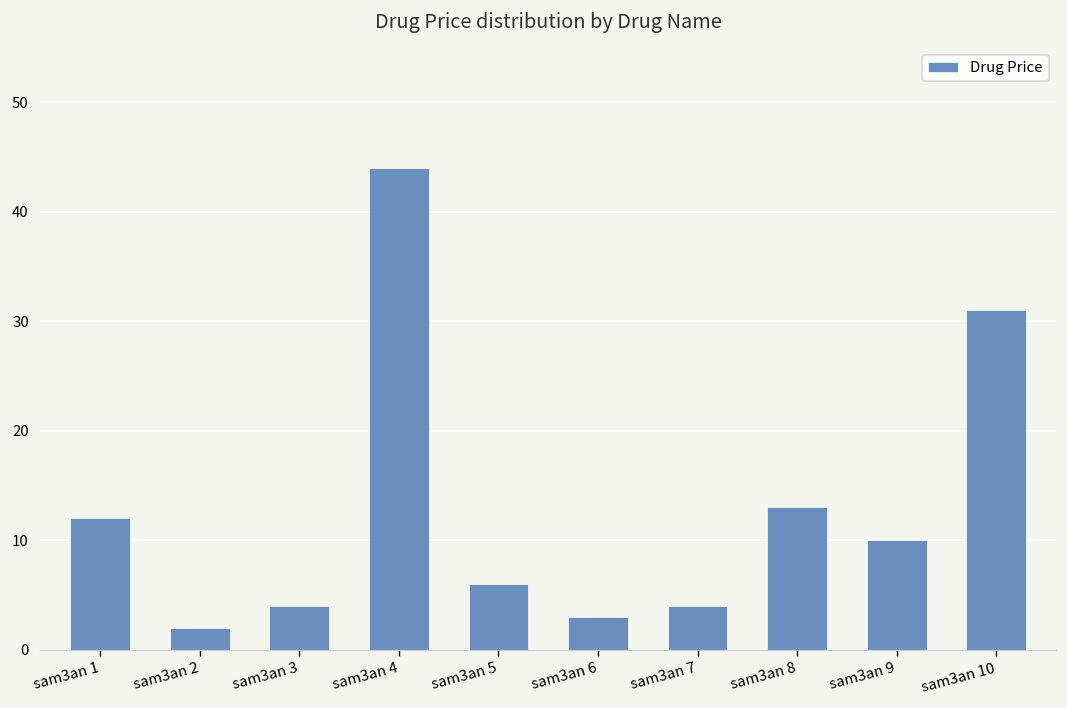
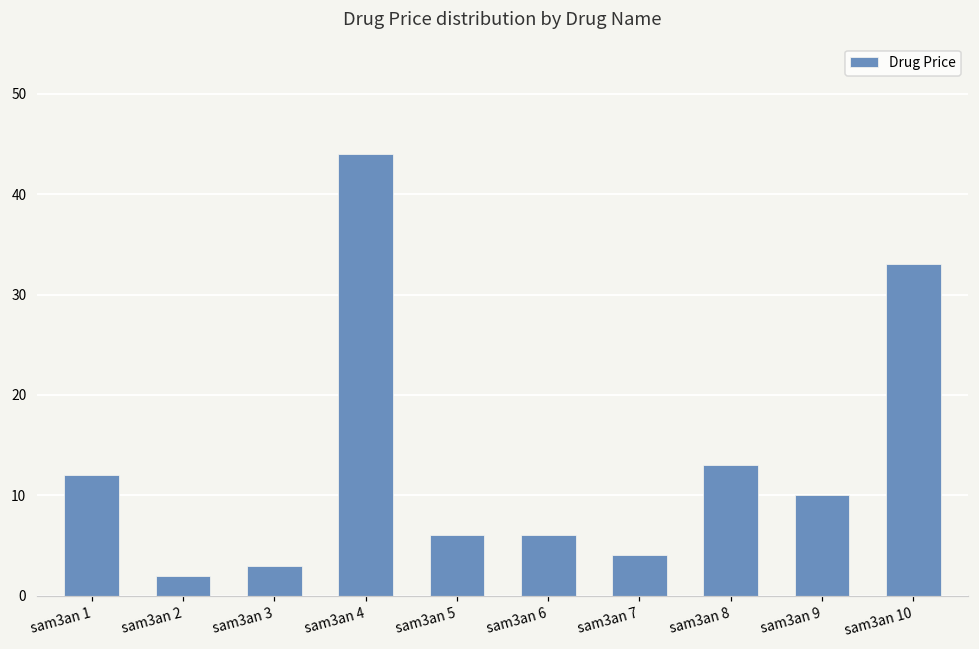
sam3an 3: 4 -> 3
sam3an 6: 3 -> 6
sam3an 10: 31 -> 33
